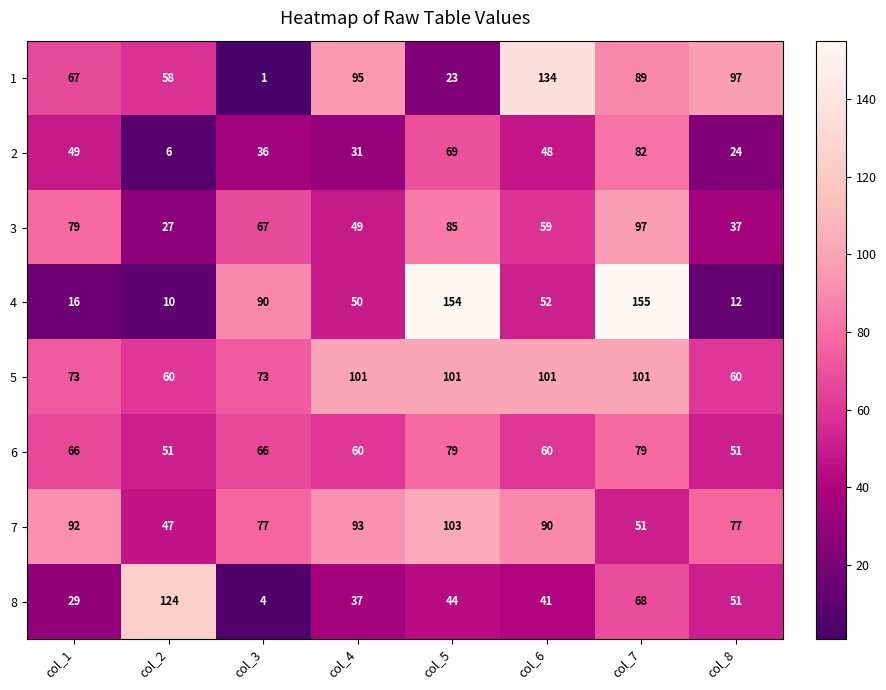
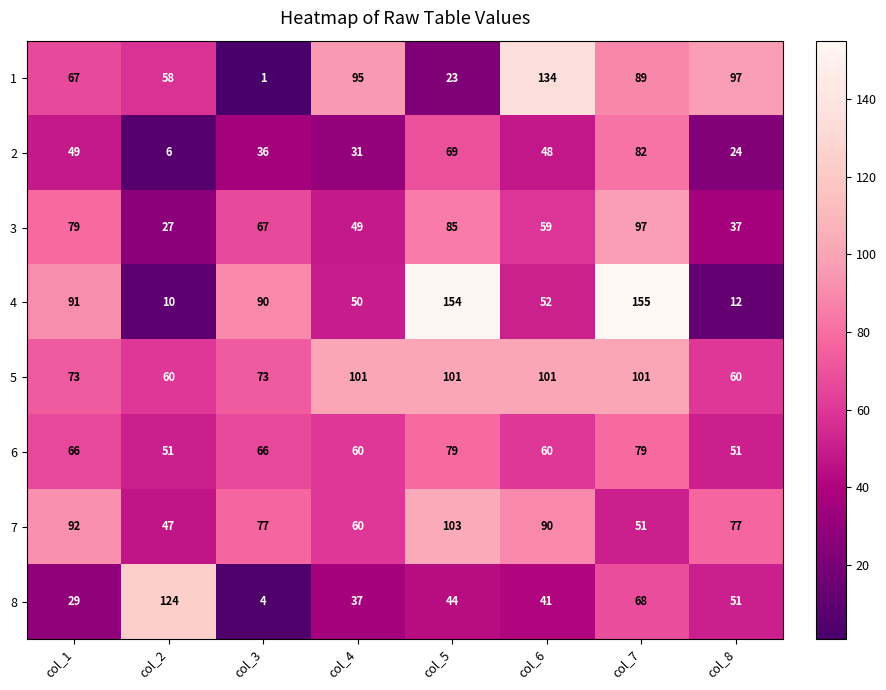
4, col_1: 16 -> 91
7, col_4: 93 -> 60
